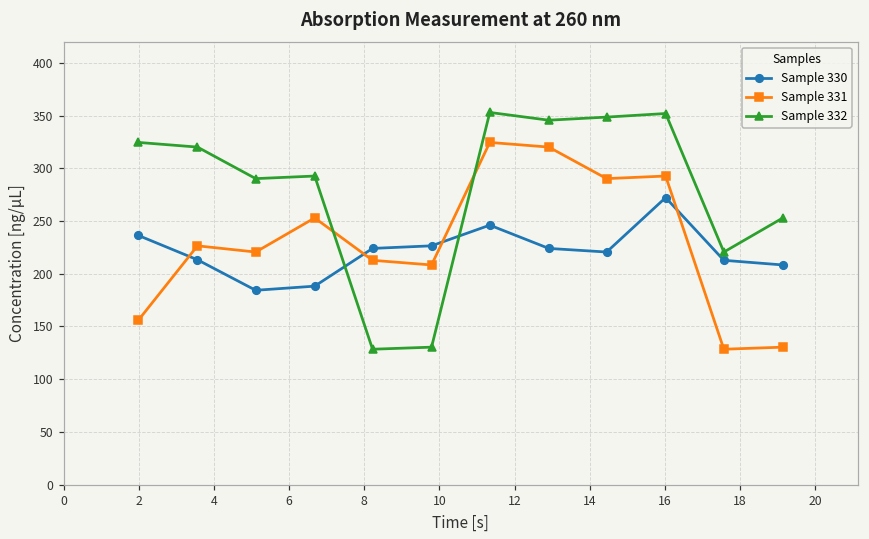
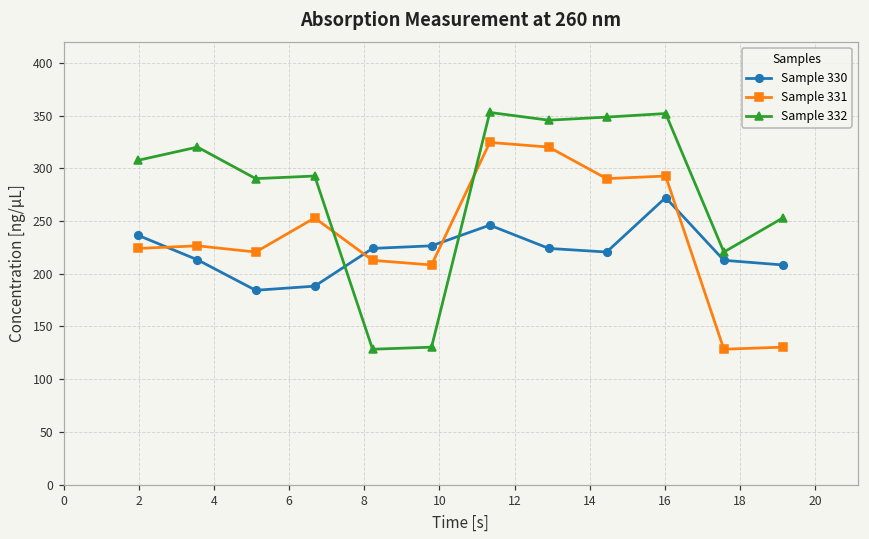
Sample 331, 2: 160 -> 220
Sample 332, 2: 320 -> 310
